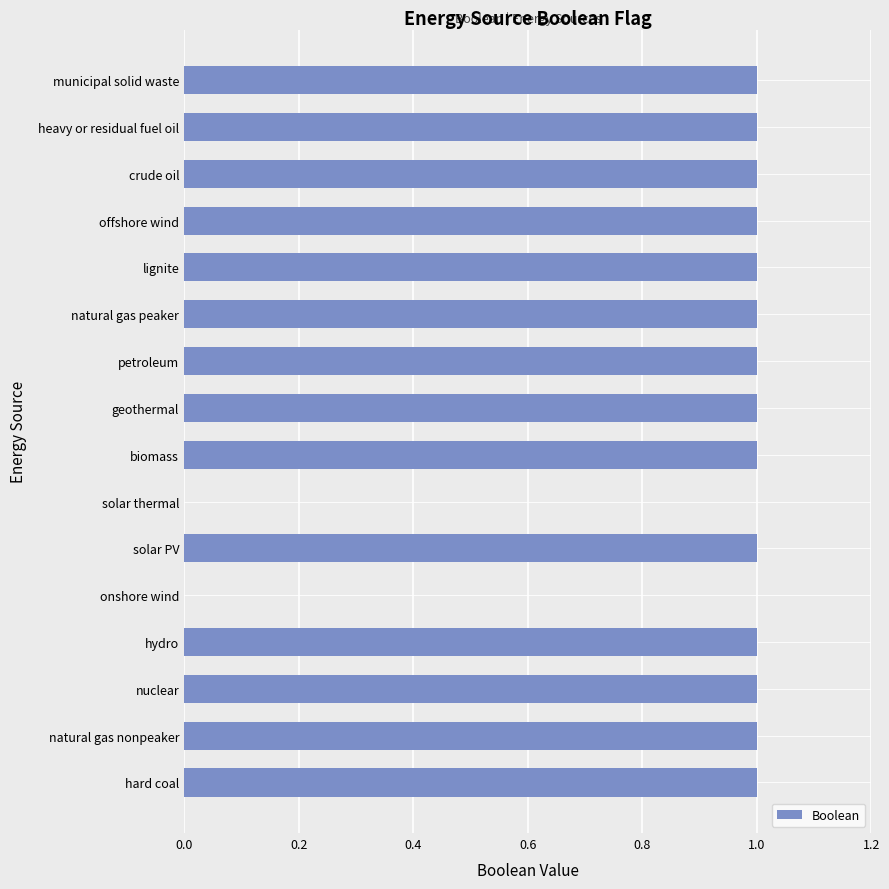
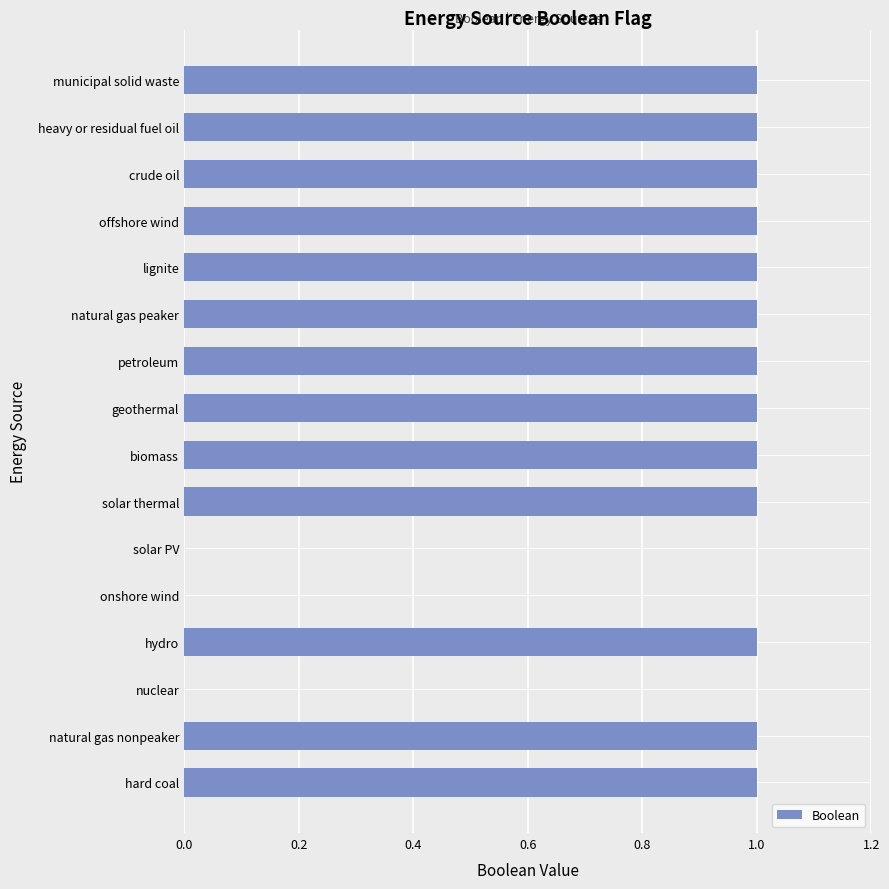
solar thermal: 0 -> 1
solar PV: 1 -> 0
nuclear: 1 -> 0
